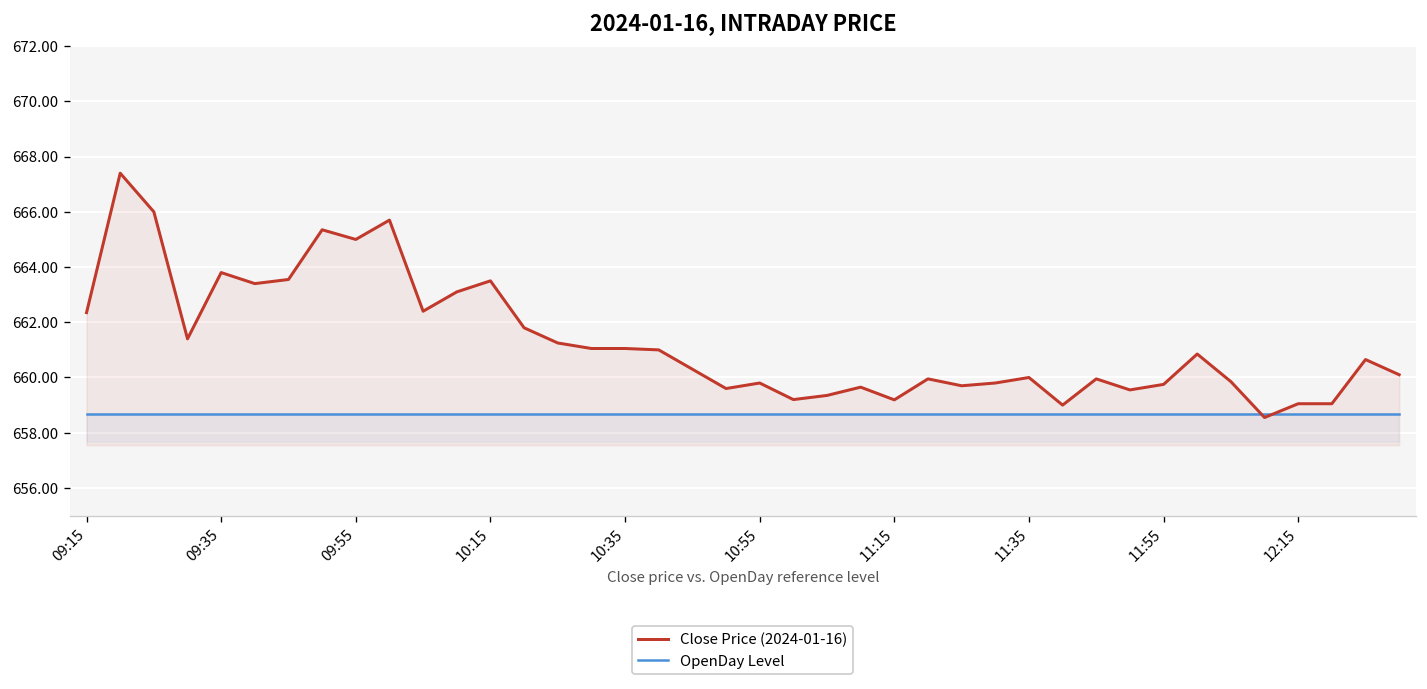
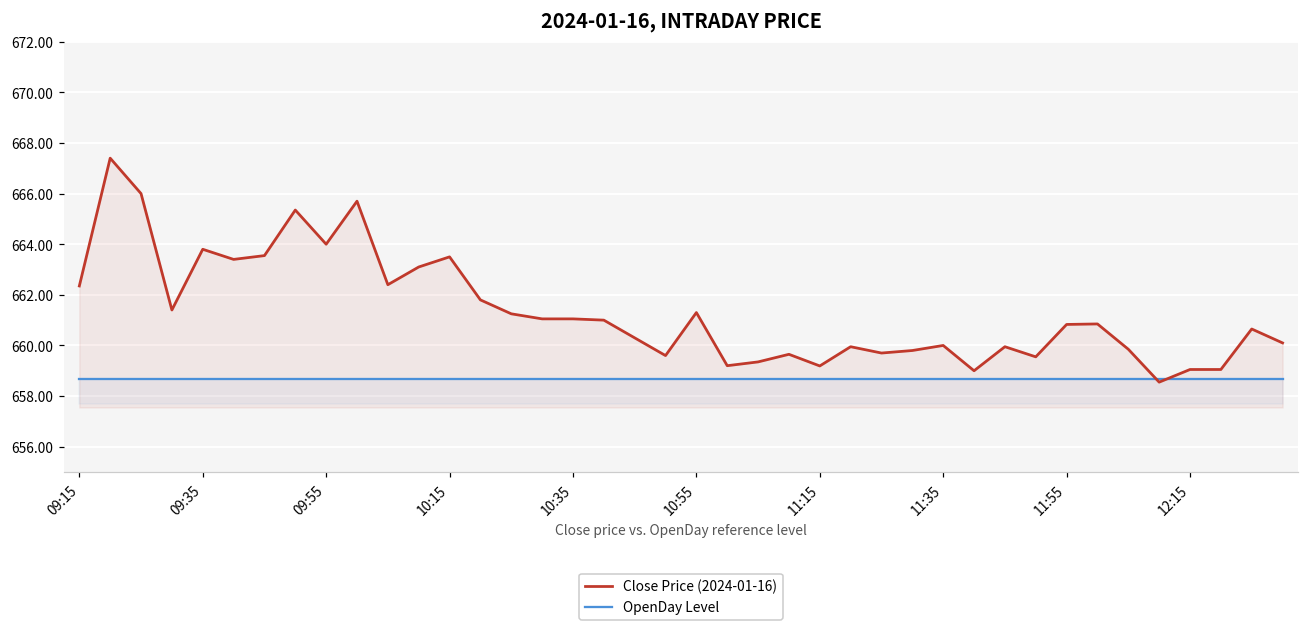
Close Price (2024-01-16), 09:55: 665 -> 664
Close Price (2024-01-16), 10:55: 659.8 -> 661.3
Close Price (2024-01-16), 11:55: 659.8 -> 660.8
